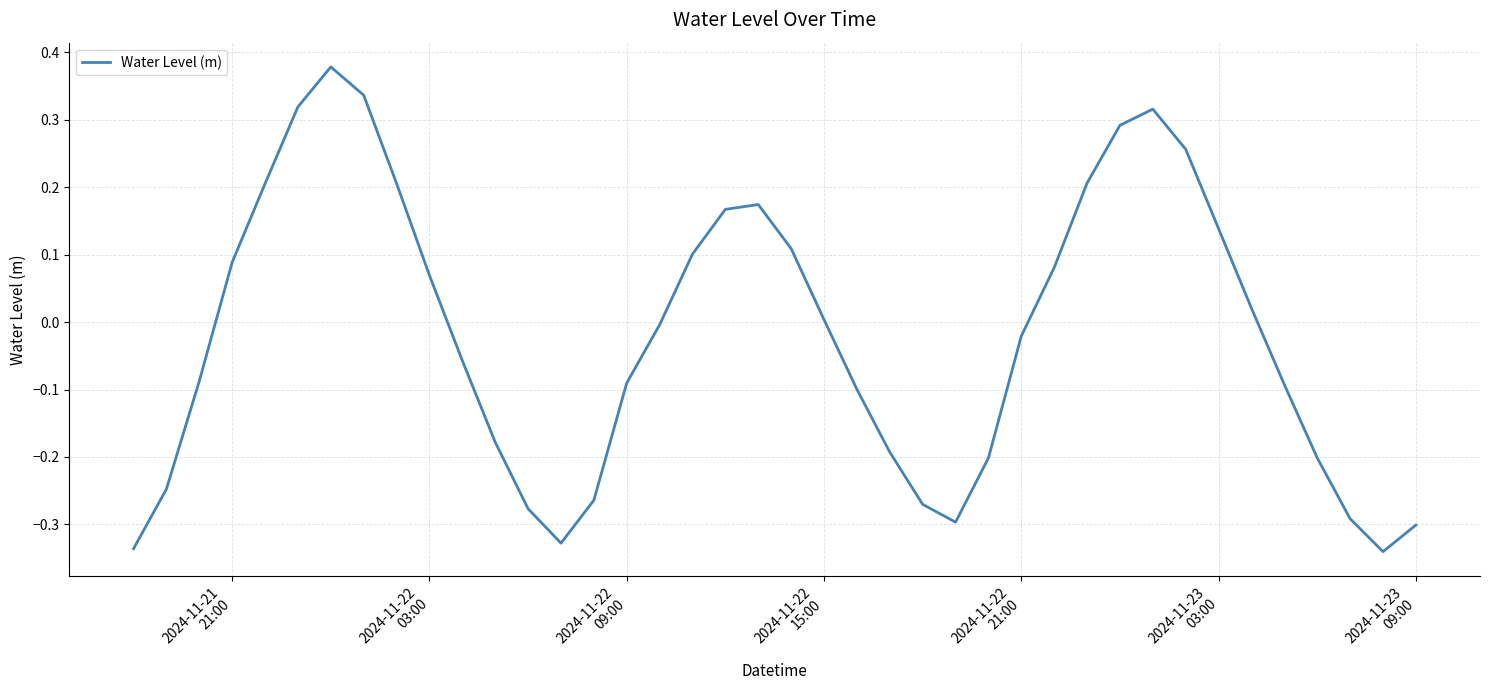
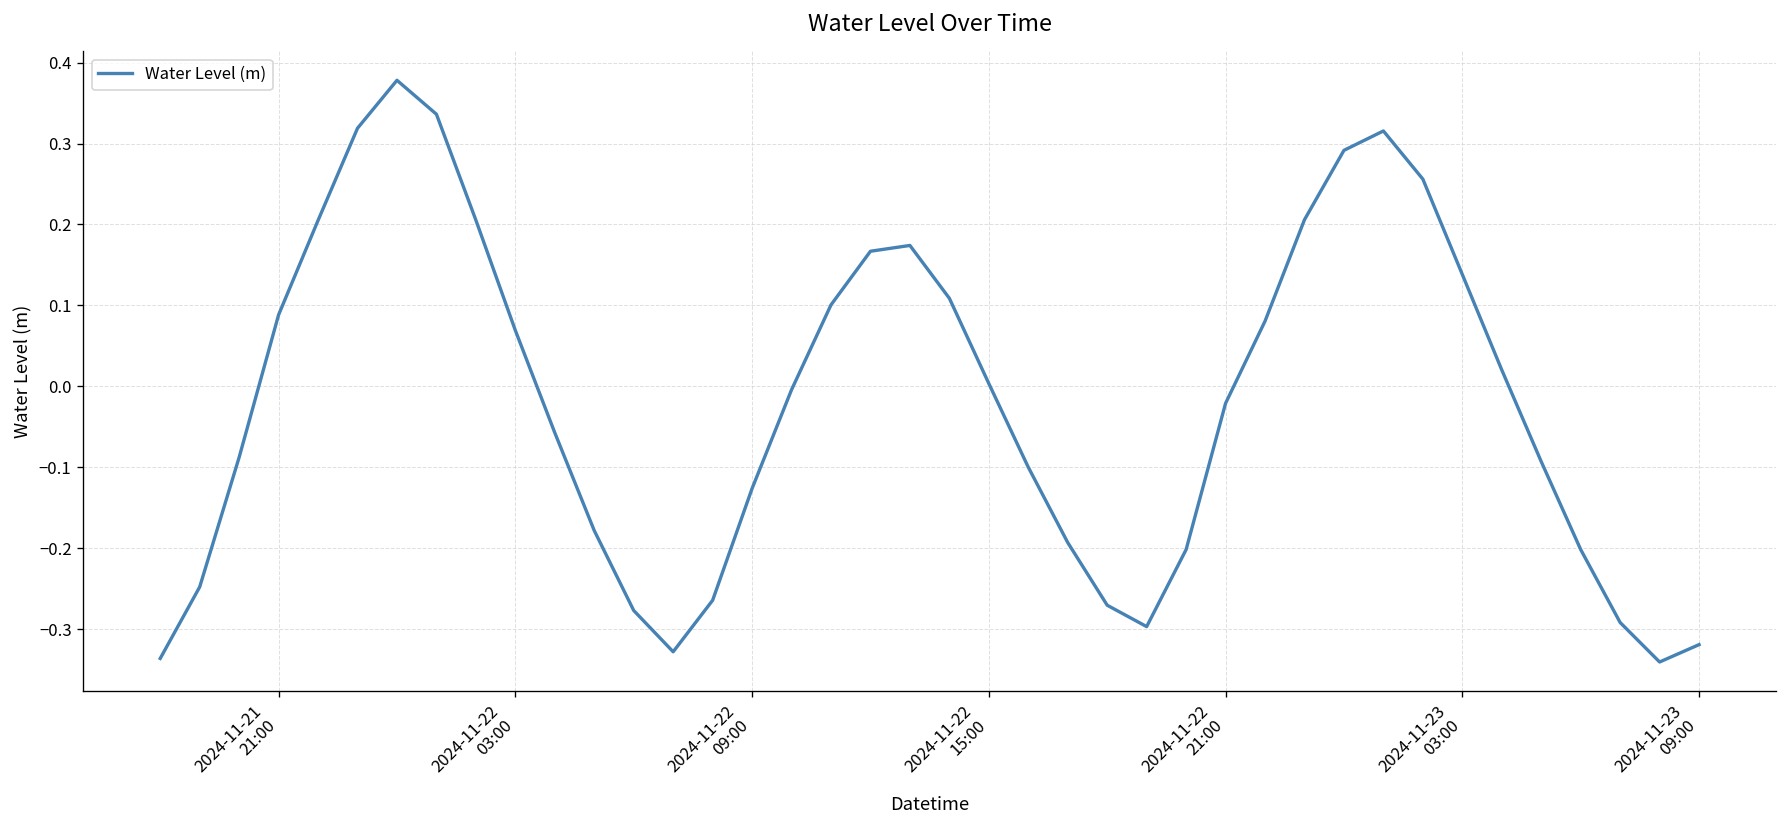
2024-11-22 09:00: -0.09 -> -0.13
2024-11-23 09:00: -0.30 -> -0.32
